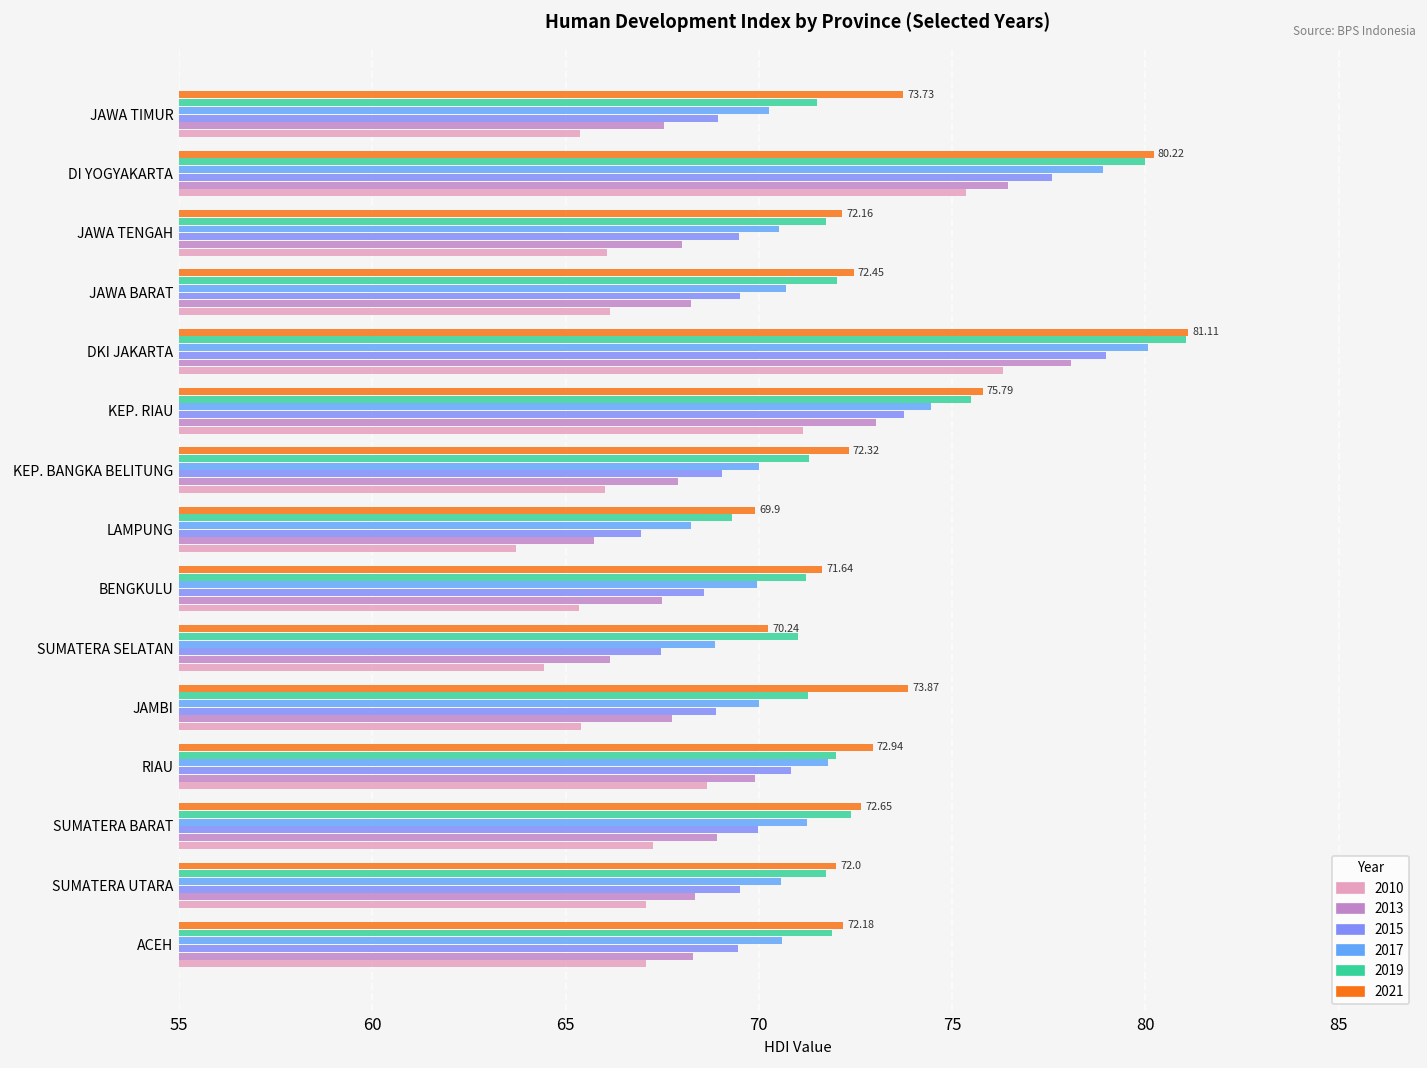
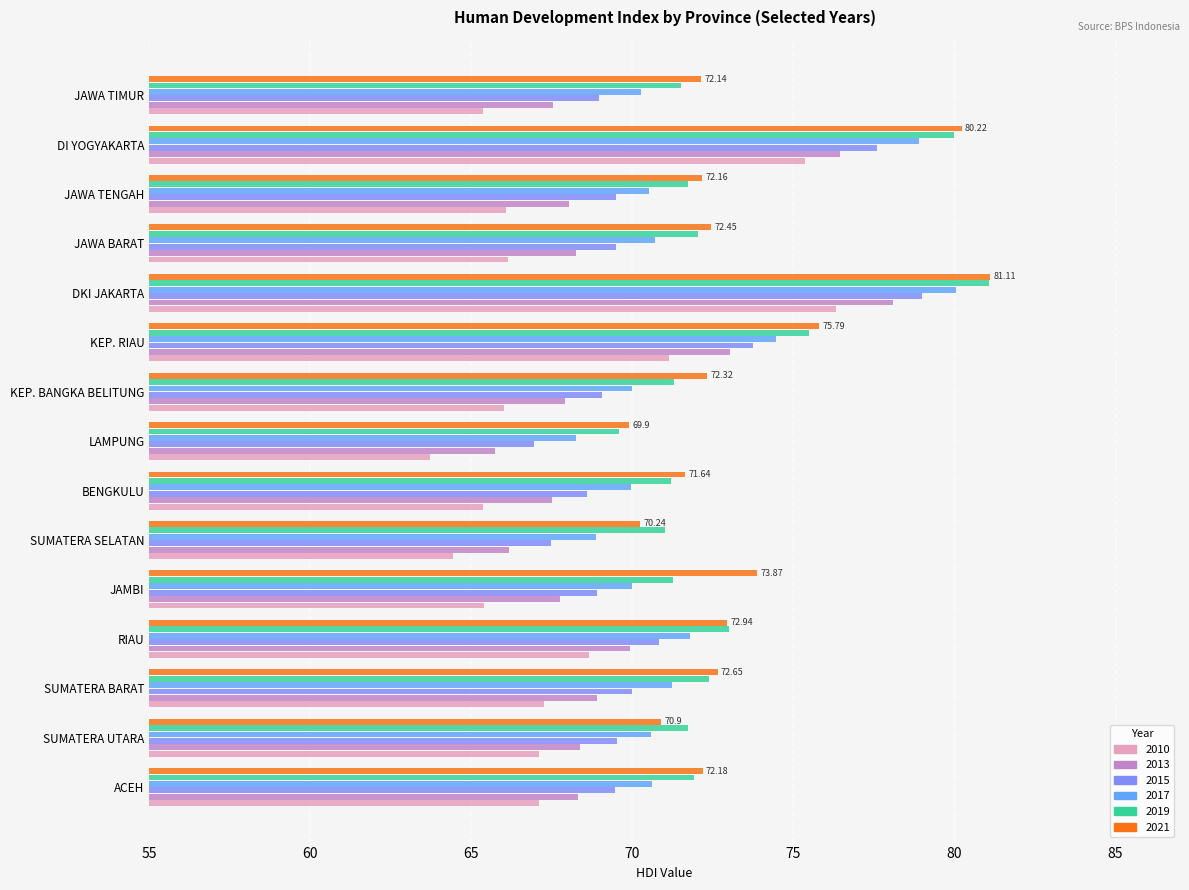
2021, JAWA TIMUR: 73.73 -> 72.14
2019, LAMPUNG: 69.3 -> 69.6
2019, RIAU: 72 -> 73
2021, SUMATERA UTARA: 72.0 -> 70.9
